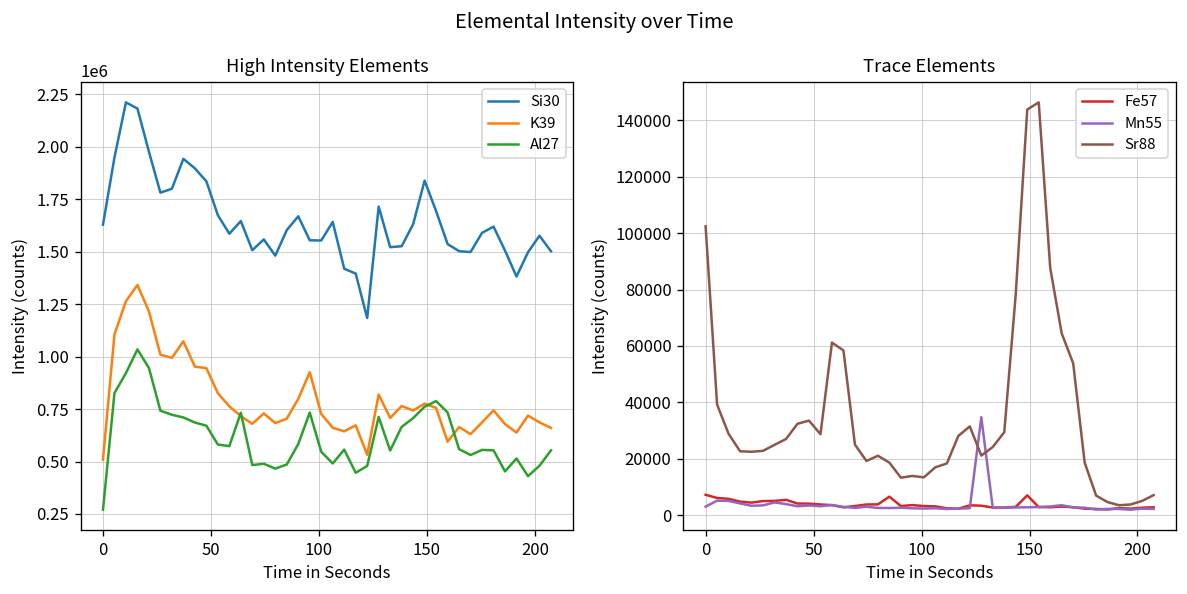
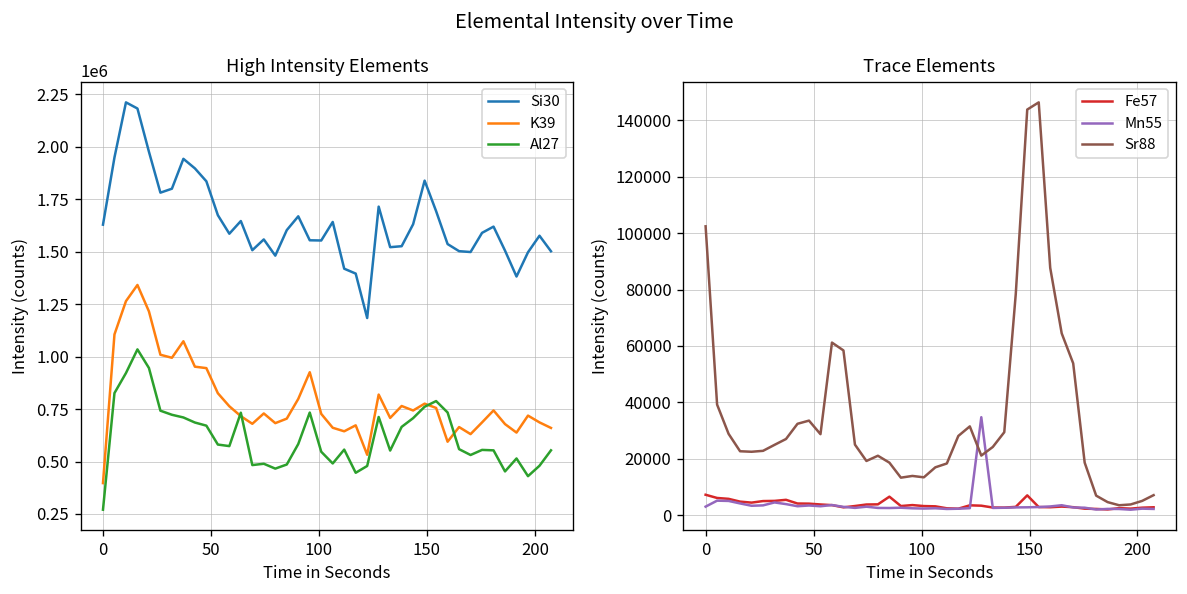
High Intensity Elements, K39, 0: 510000 -> 400000
